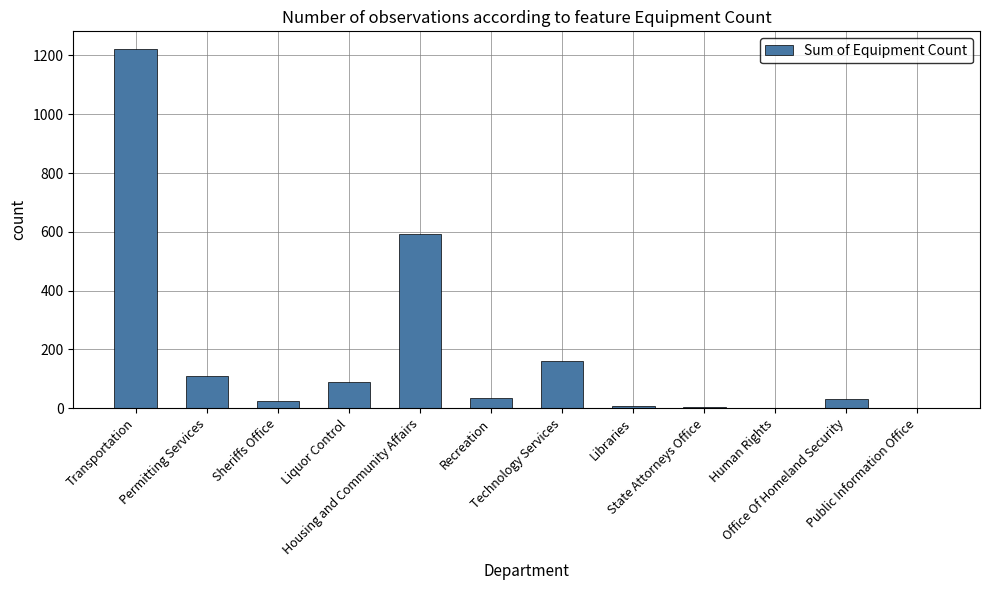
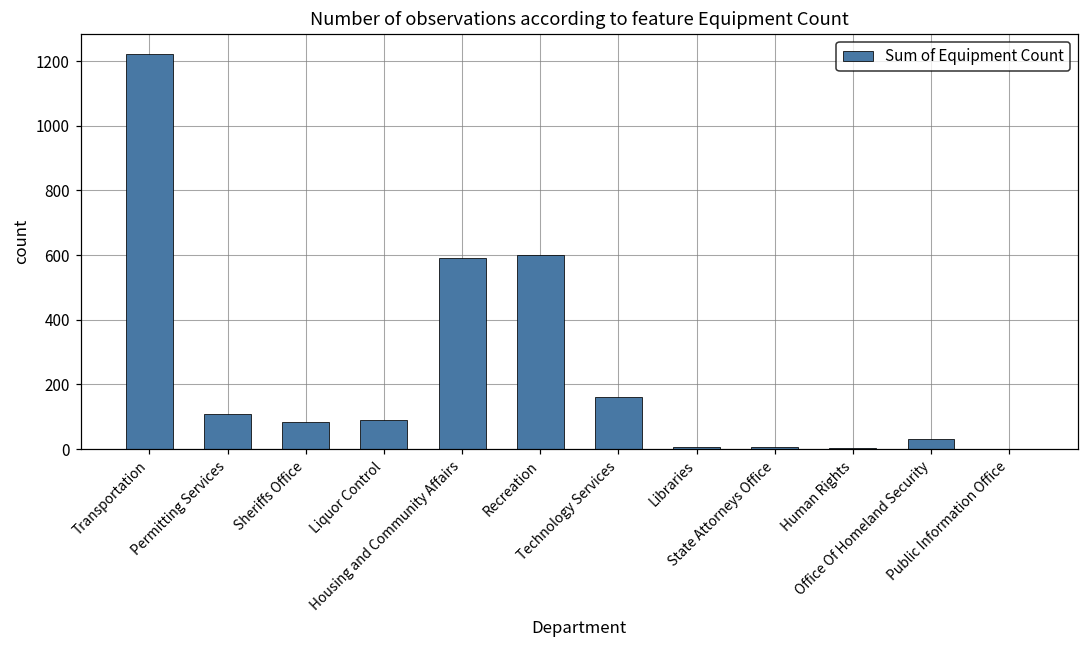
Sheriffs Office: 30 -> 90
Recreation: 40 -> 600
